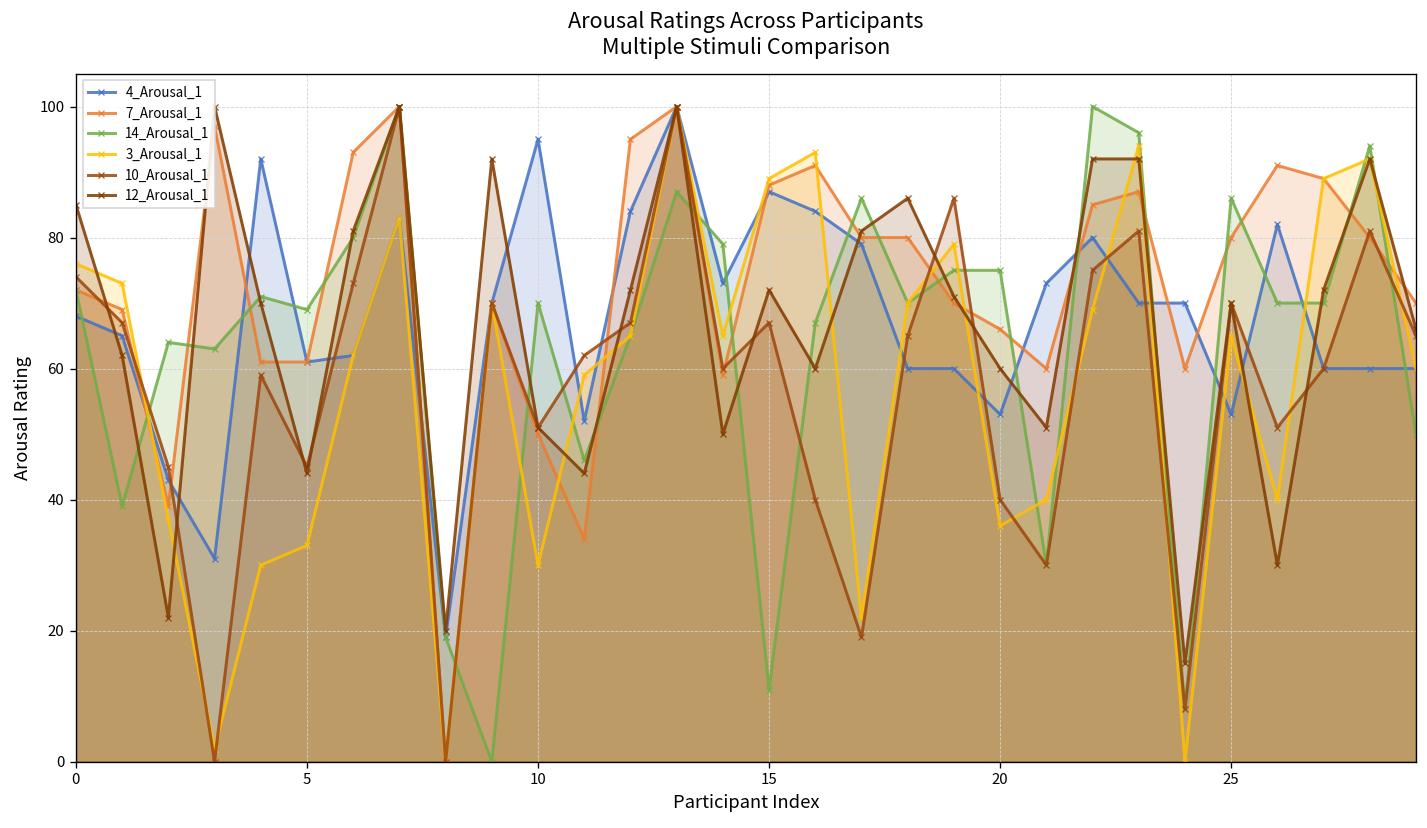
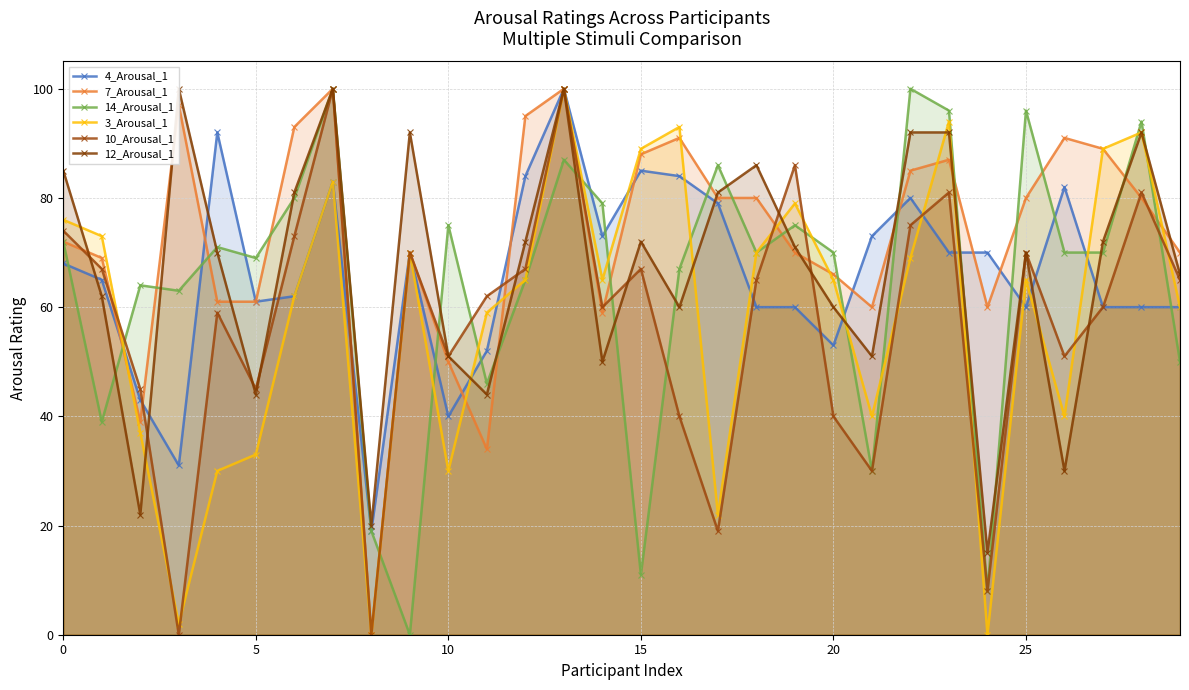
4_Arousal_1, 10: 95 -> 40
14_Arousal_1, 10: 70 -> 75
4_Arousal_1, 15: 87 -> 85
14_Arousal_1, 20: 75 -> 70
3_Arousal_1, 20: 36 -> 65
4_Arousal_1, 25: 53 -> 60
14_Arousal_1, 25: 86 -> 96
